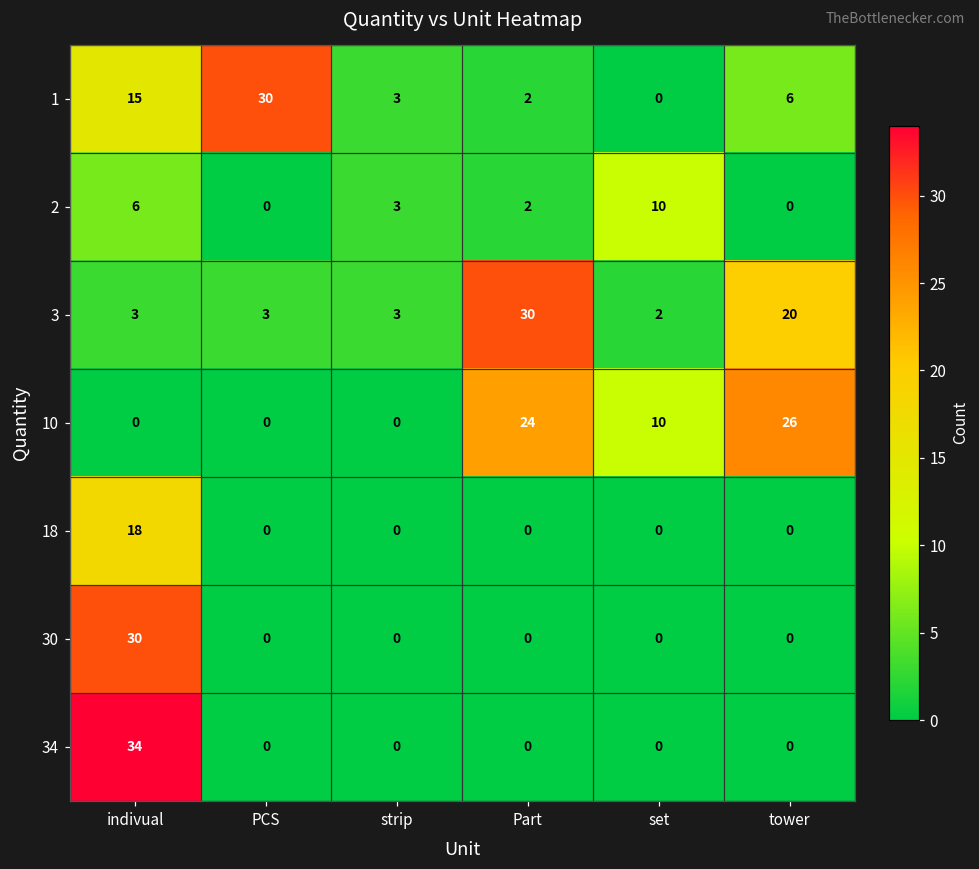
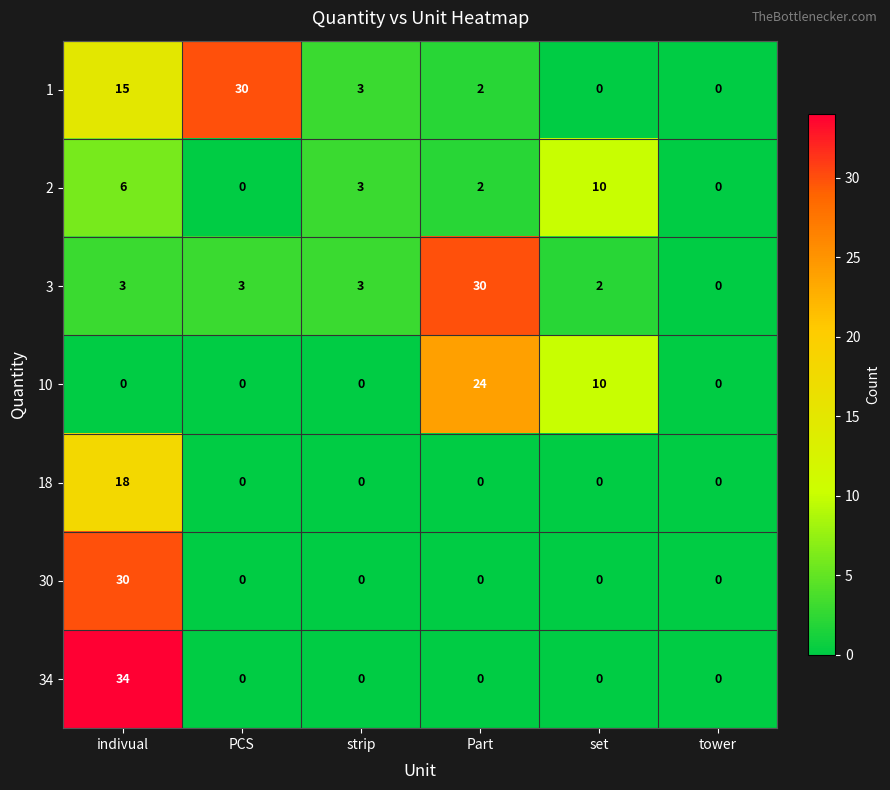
1, tower: 6 -> 0
3, tower: 20 -> 0
10, tower: 26 -> 0
